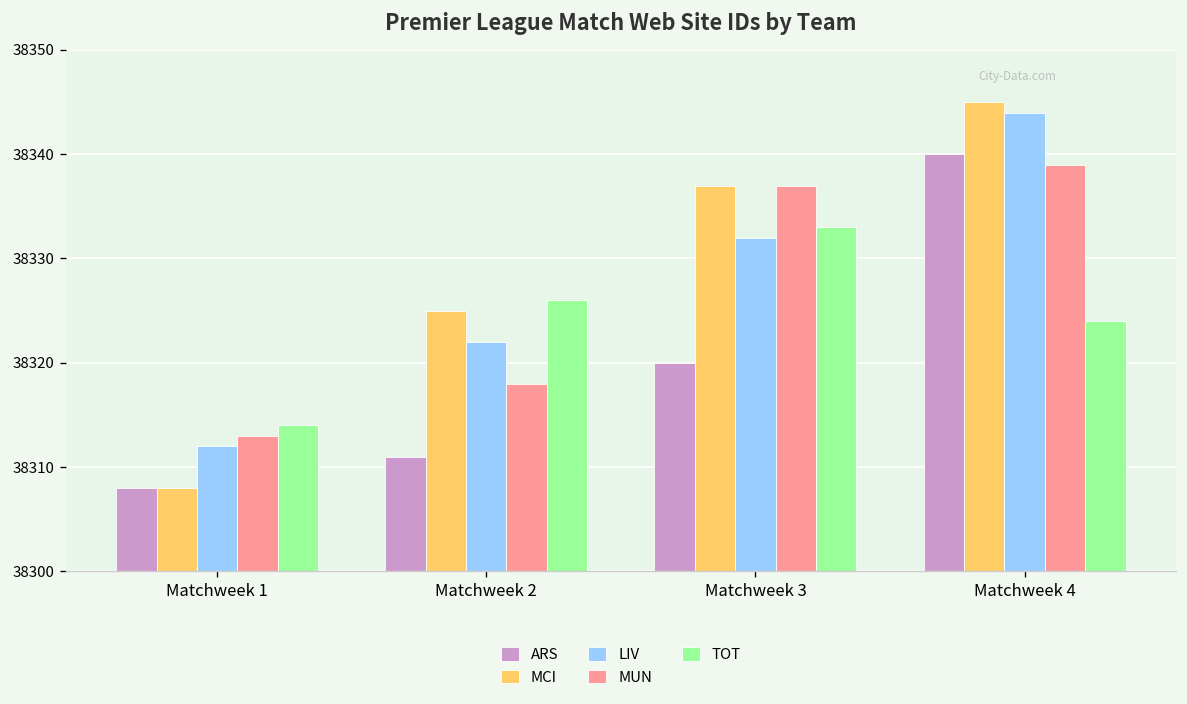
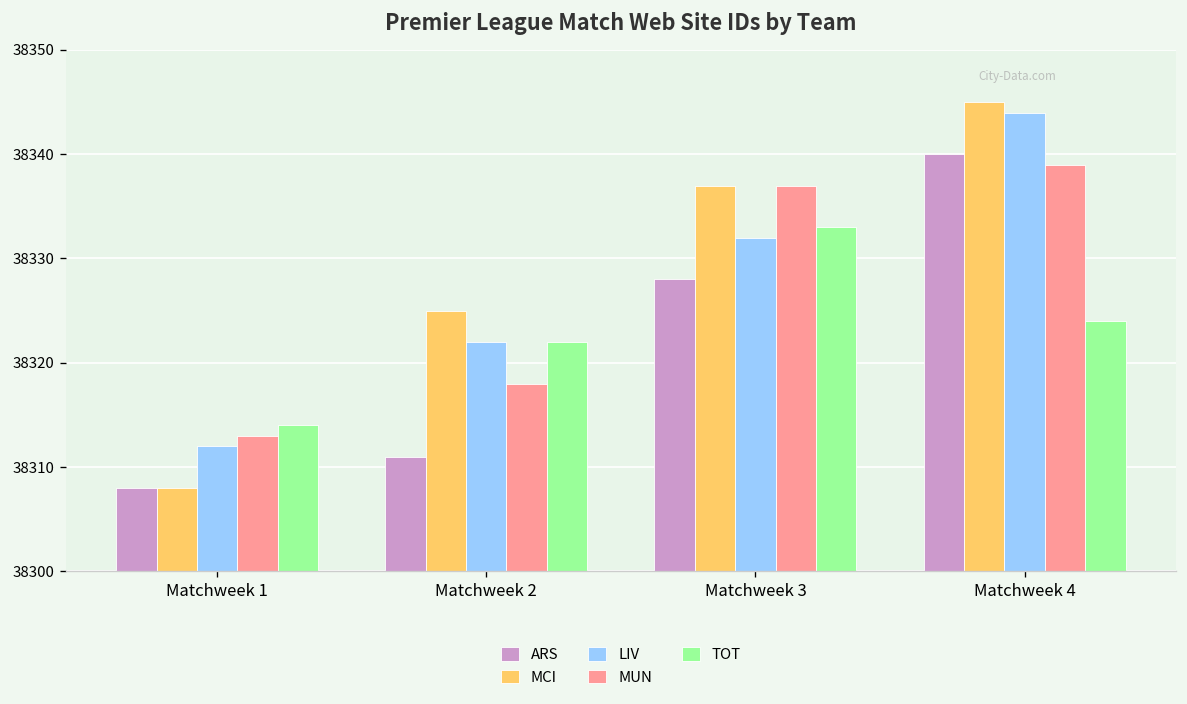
TOT, Matchweek 2: 38326 -> 38322
ARS, Matchweek 3: 38320 -> 38328
